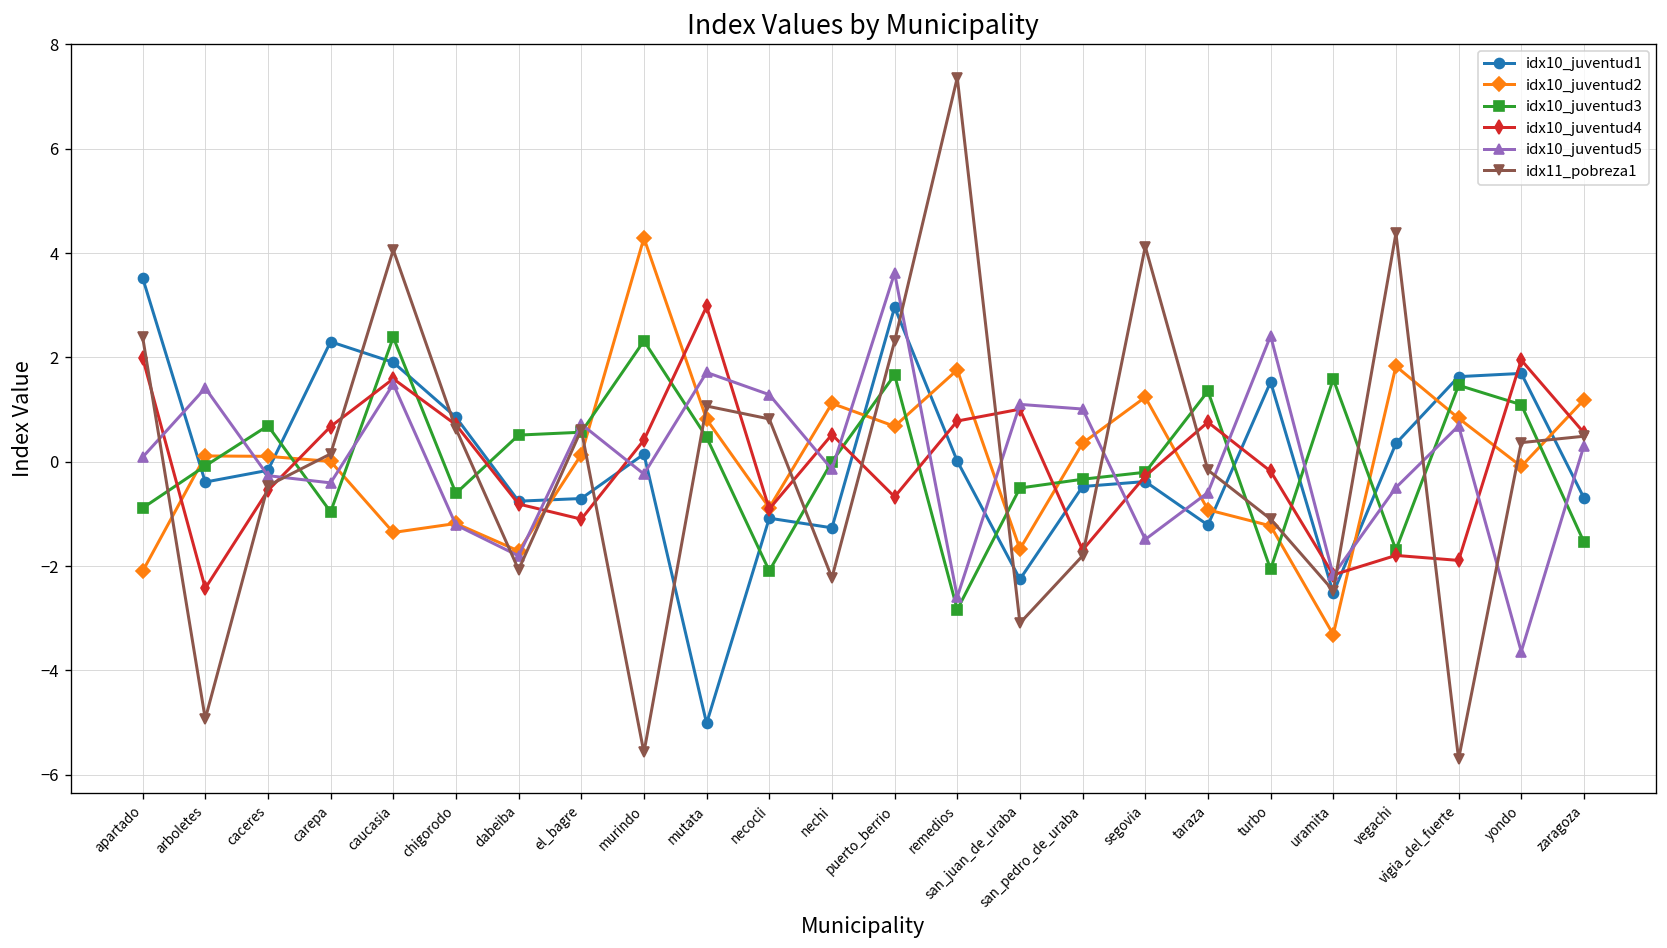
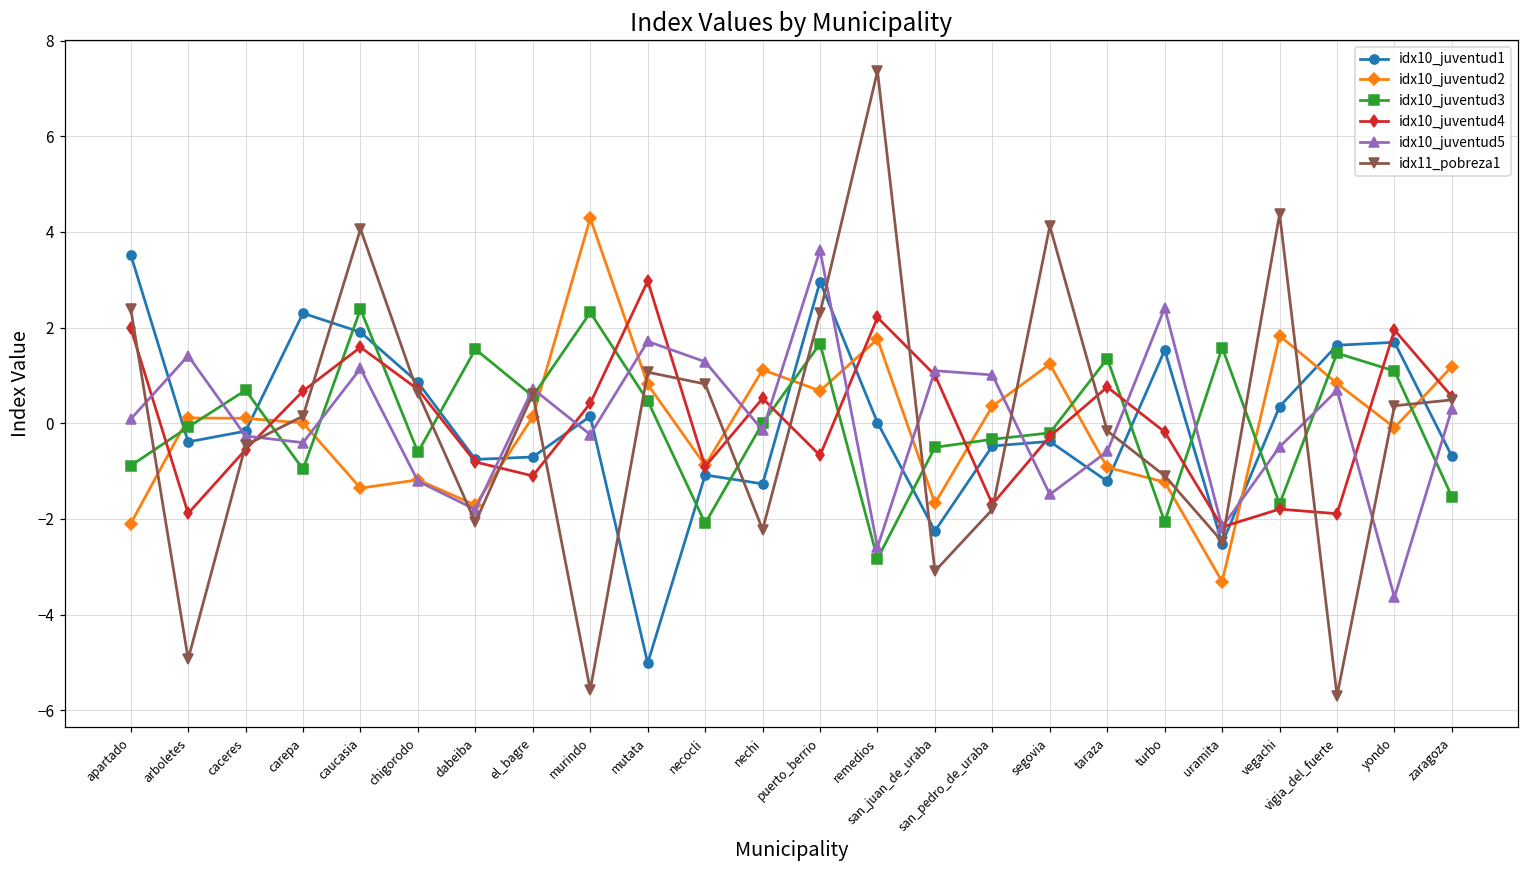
idx10_juventud4, arboletes: -2.4 -> -1.9
idx10_juventud5, caucasia: 1.5 -> 1.1
idx10_juventud3, dabeiba: 0.5 -> 1.5
idx10_juventud4, remedios: 0.8 -> 2.2
